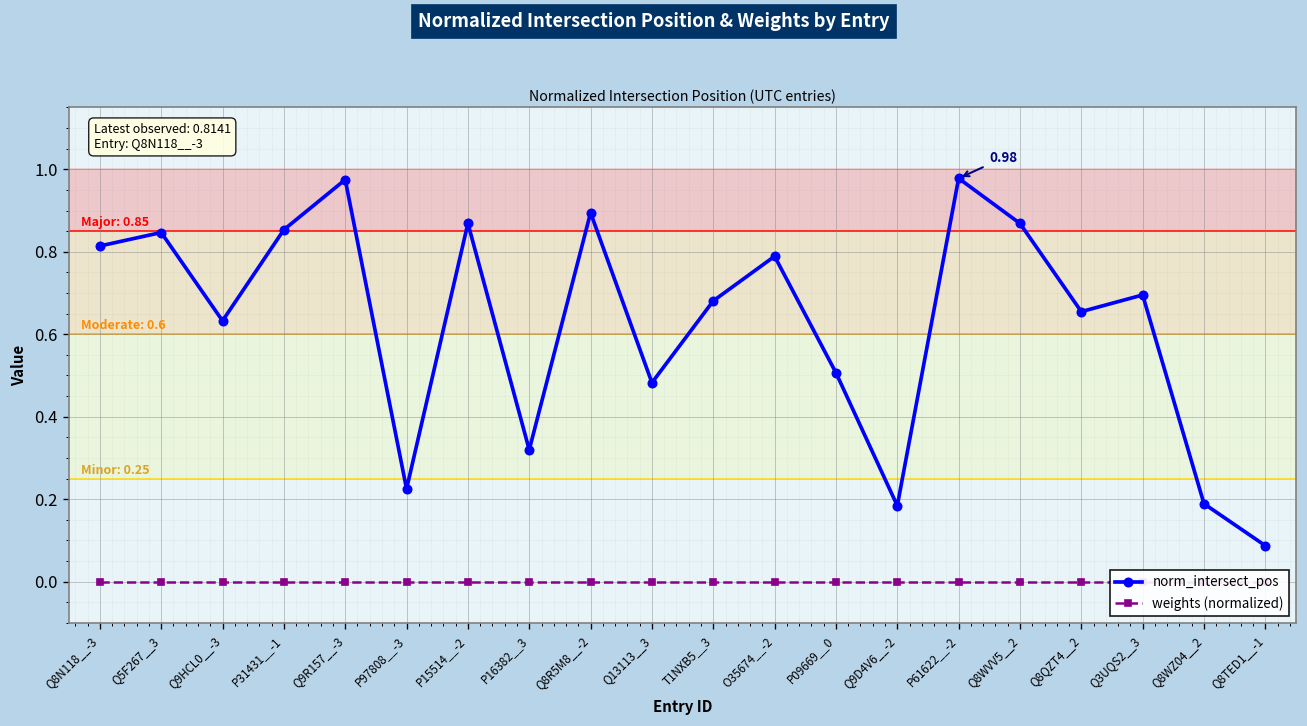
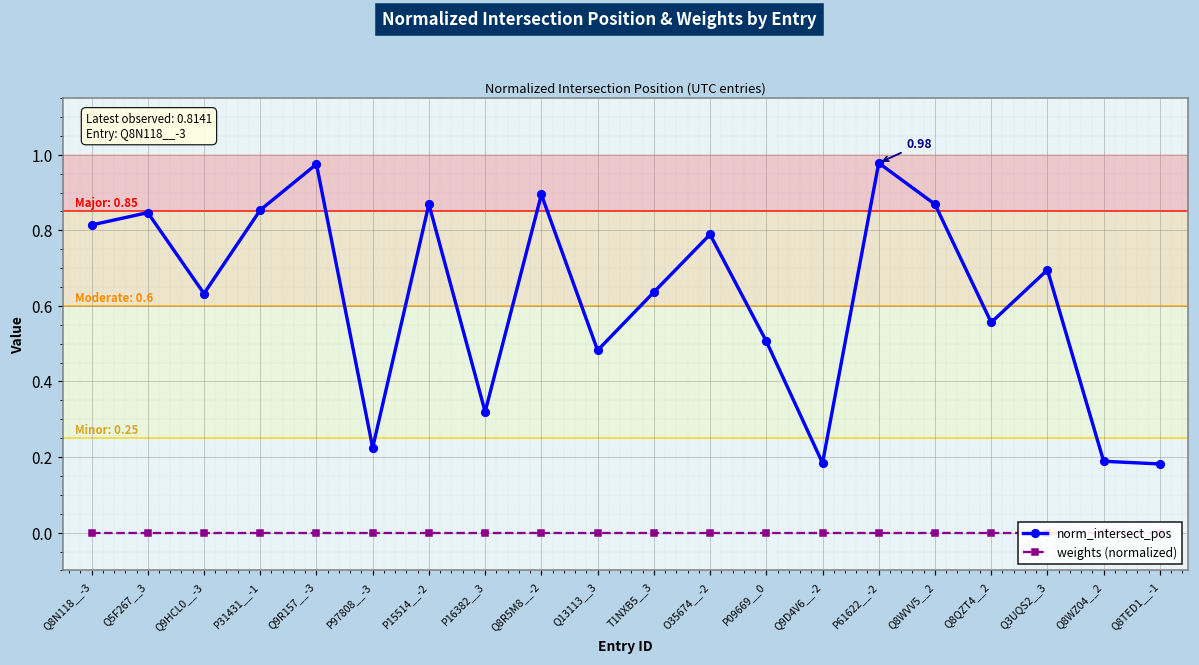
norm_intersect_pos, T1NXB5__3: 0.68 -> 0.64
norm_intersect_pos, Q8QZT4__2: 0.65 -> 0.56
norm_intersect_pos, Q8TED1__-1: 0.09 -> 0.18
